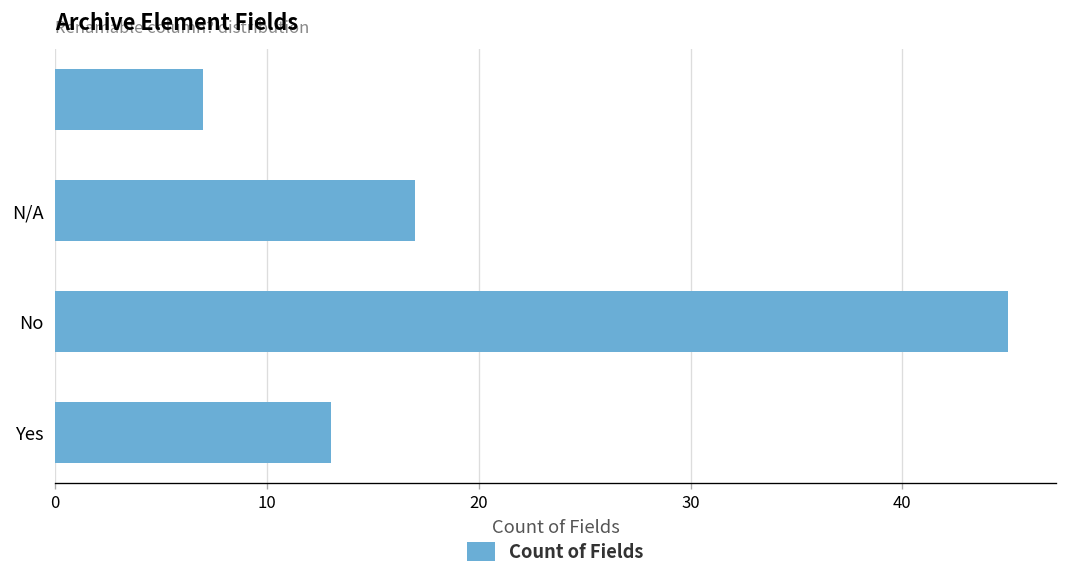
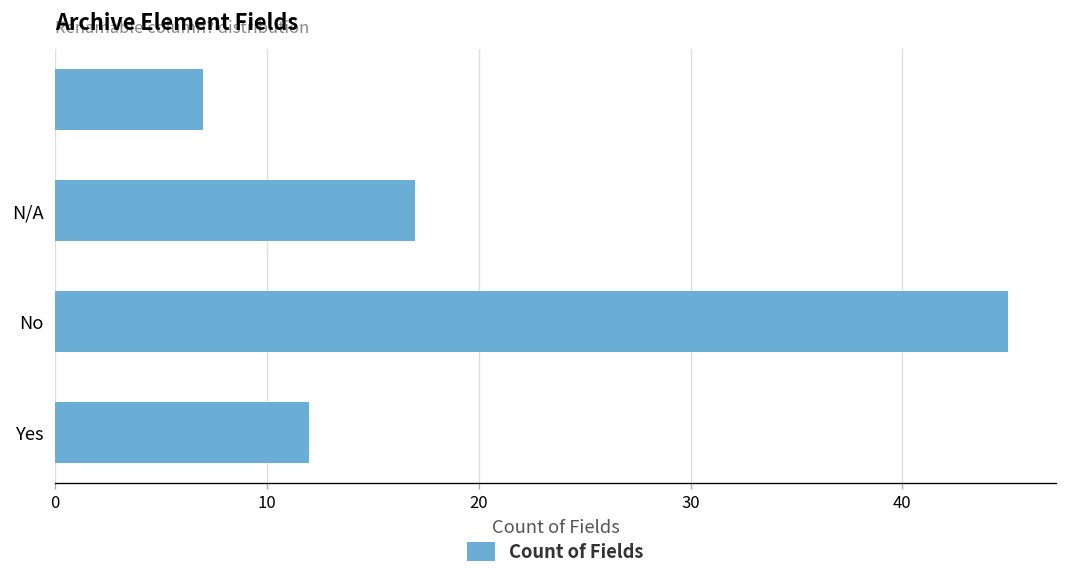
Yes: 13 -> 12
